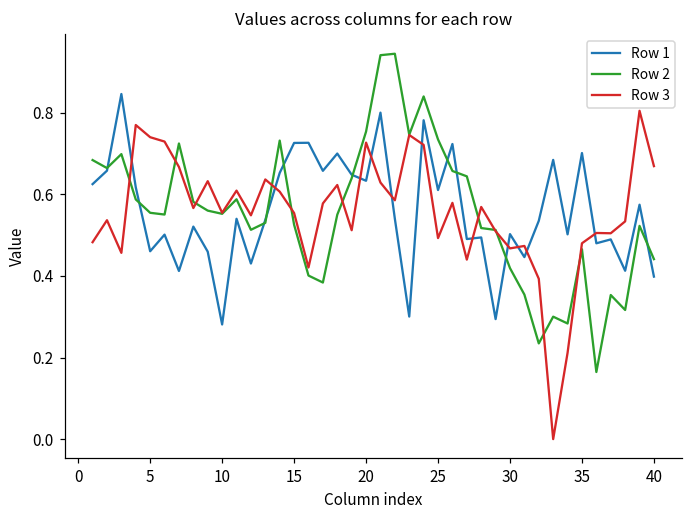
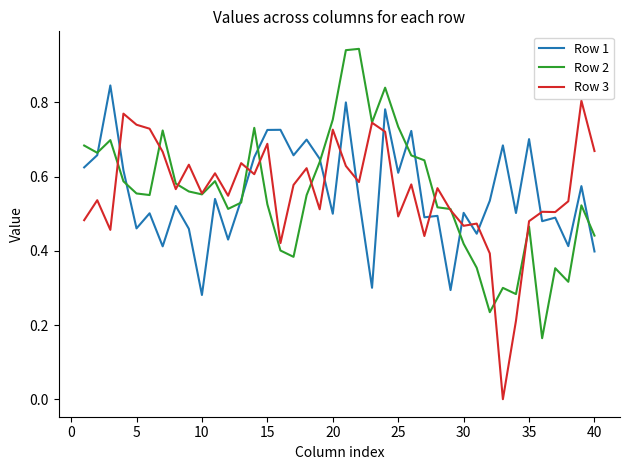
Row 3, 15: 0.55 -> 0.69
Row 1, 20: 0.63 -> 0.50
